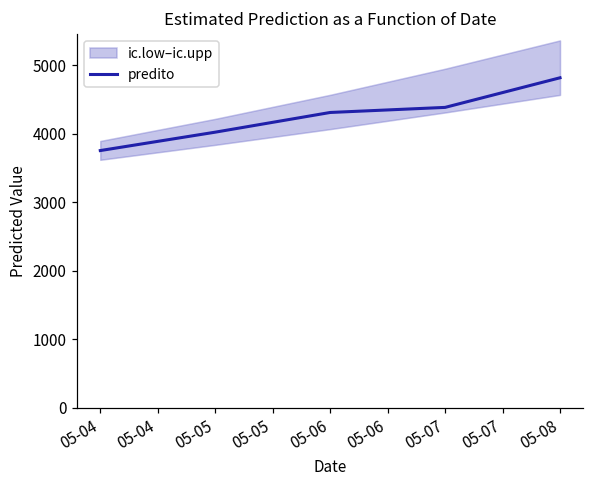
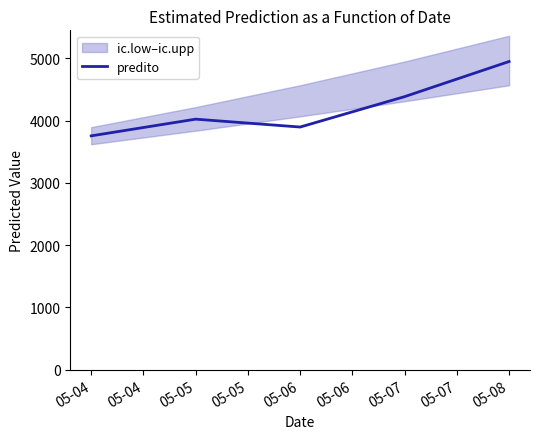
predito, 05-06: 4300 -> 3900
predito, 05-08: 4800 -> 5000
